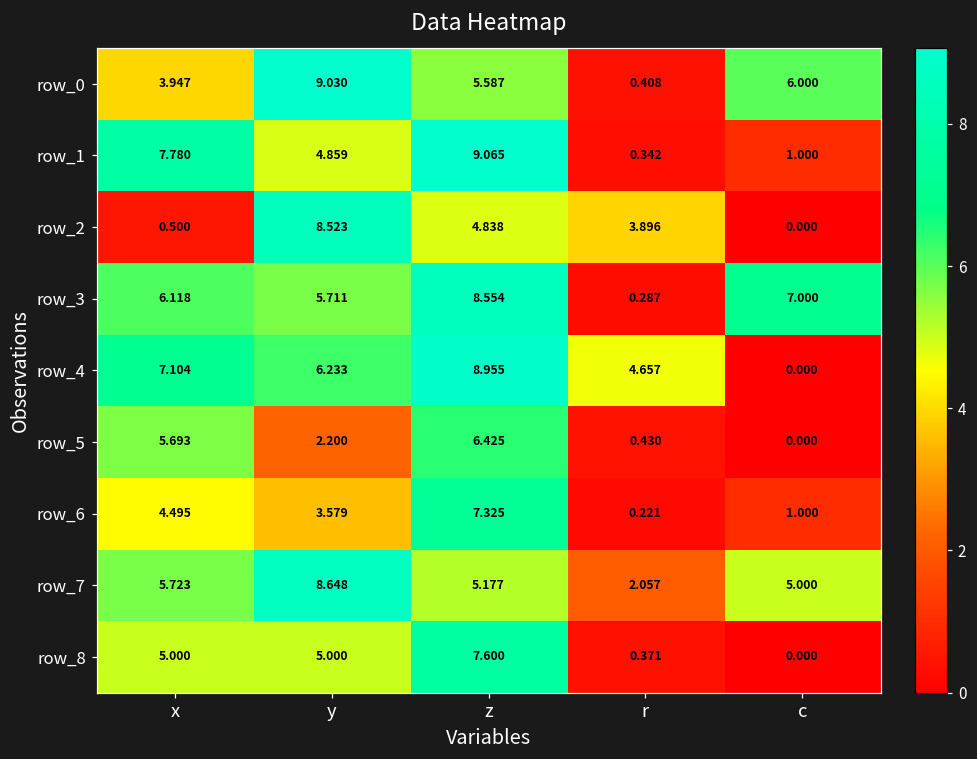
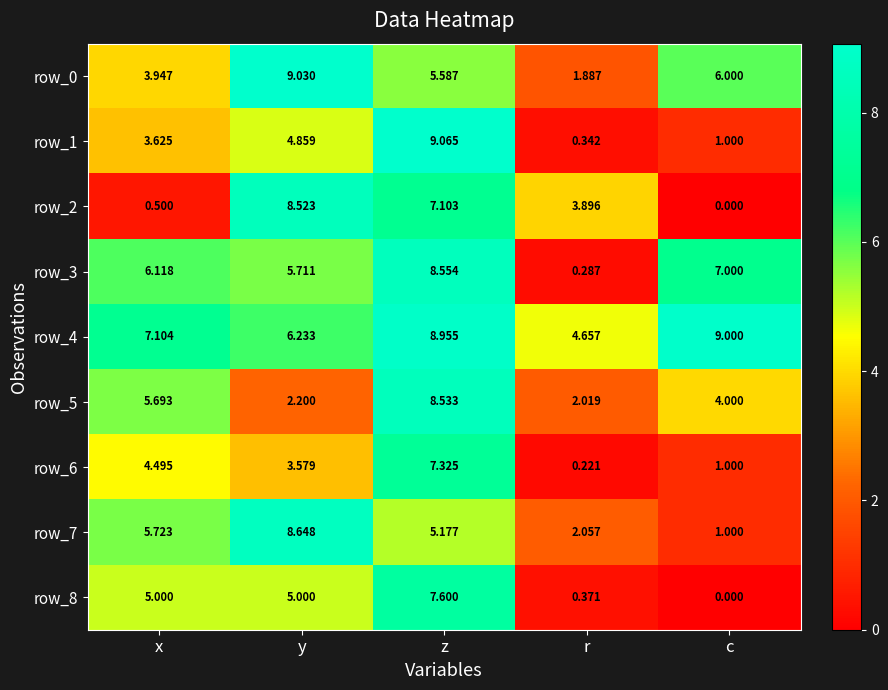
row_0, r: 0.408 -> 1.887
row_1, x: 7.780 -> 3.625
row_2, z: 4.838 -> 7.103
row_4, c: 0.000 -> 9.000
row_5, z: 6.425 -> 8.533
row_5, r: 0.430 -> 2.019
row_5, c: 0.000 -> 4.000
row_7, c: 5.000 -> 1.000
